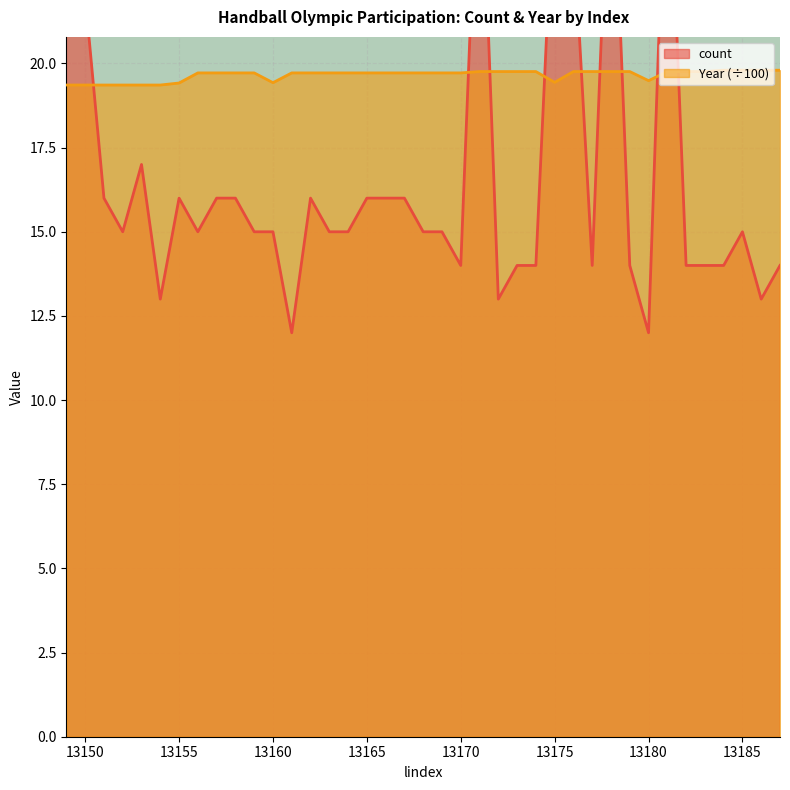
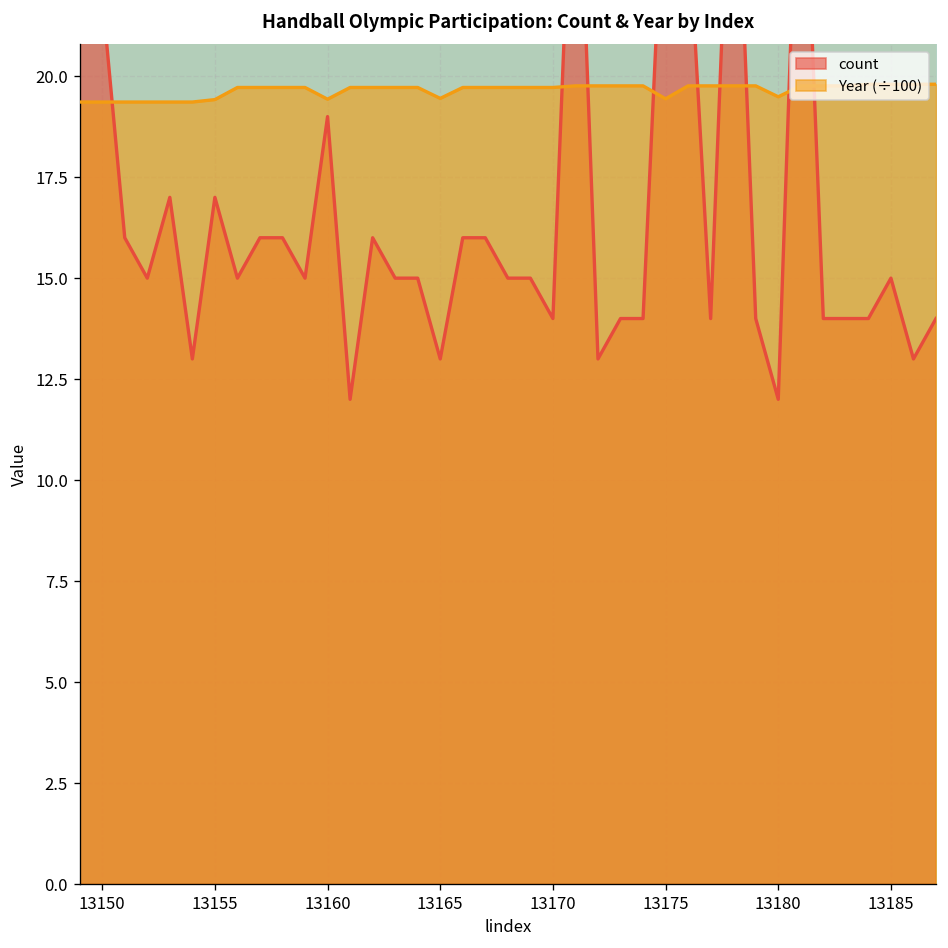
count, 13155: 16 -> 17
count, 13160: 15 -> 19
count, 13165: 16 -> 13
Year (÷100), 13165: 19.7 -> 19.5
